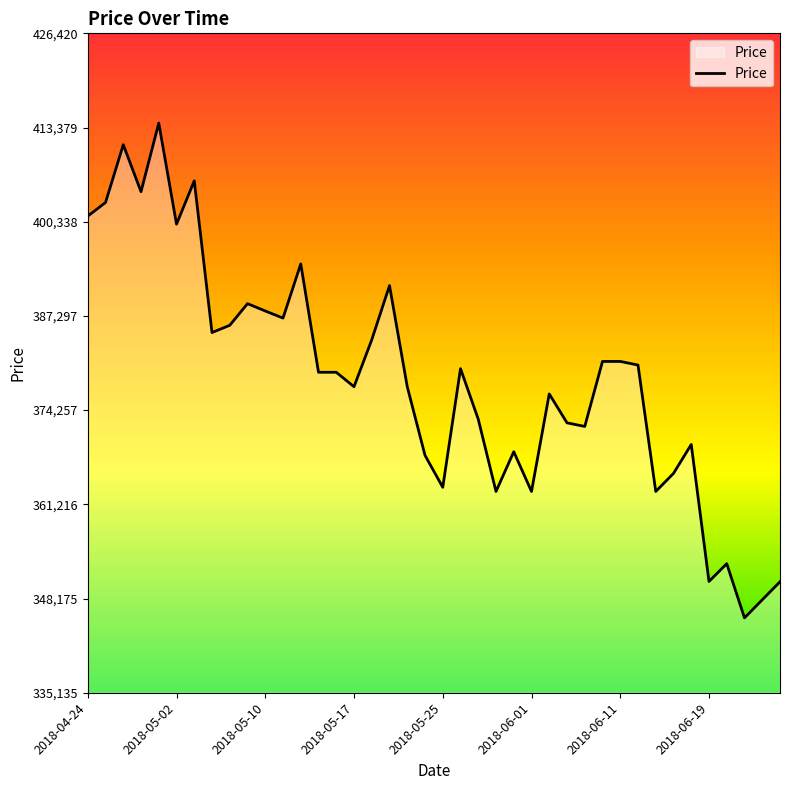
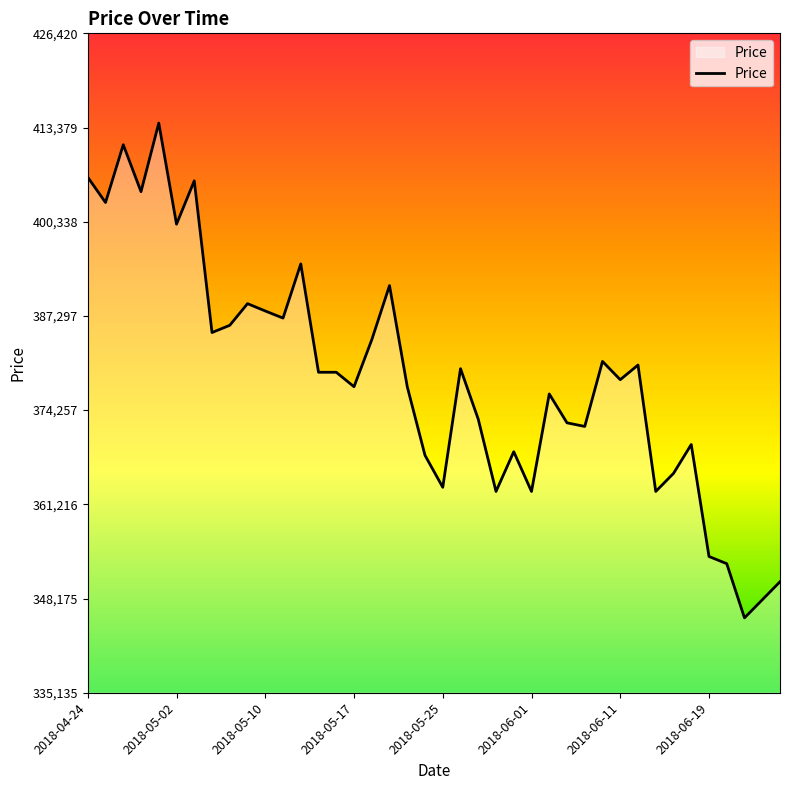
2018-04-24: 401,000 -> 407,000
2018-06-11: 381,000 -> 378,000
2018-06-19: 351,000 -> 354,000
